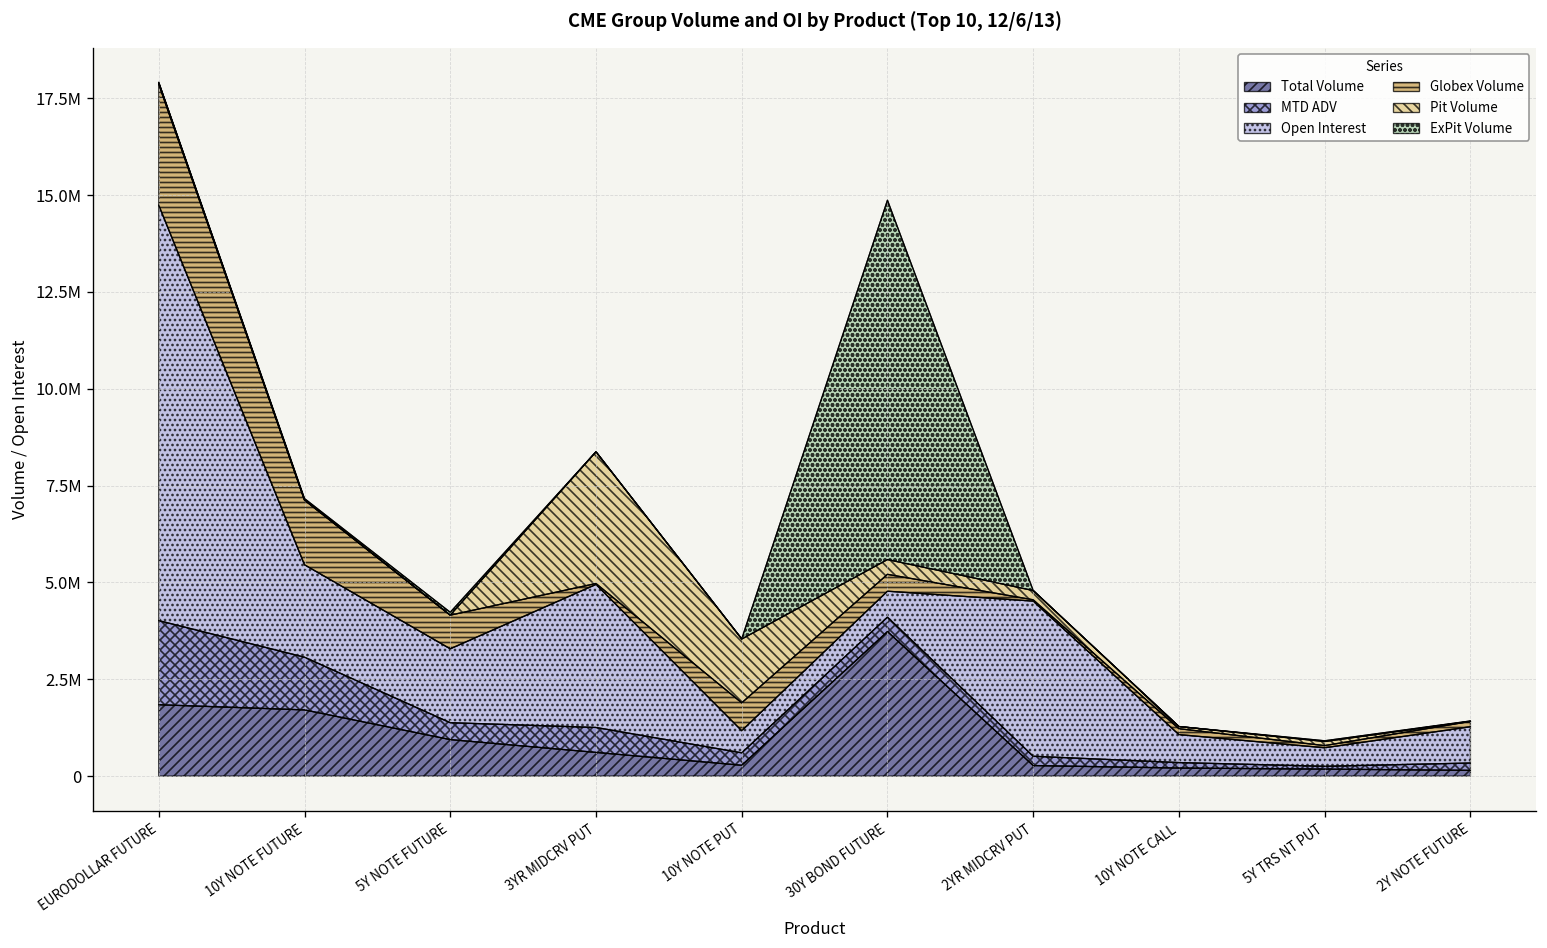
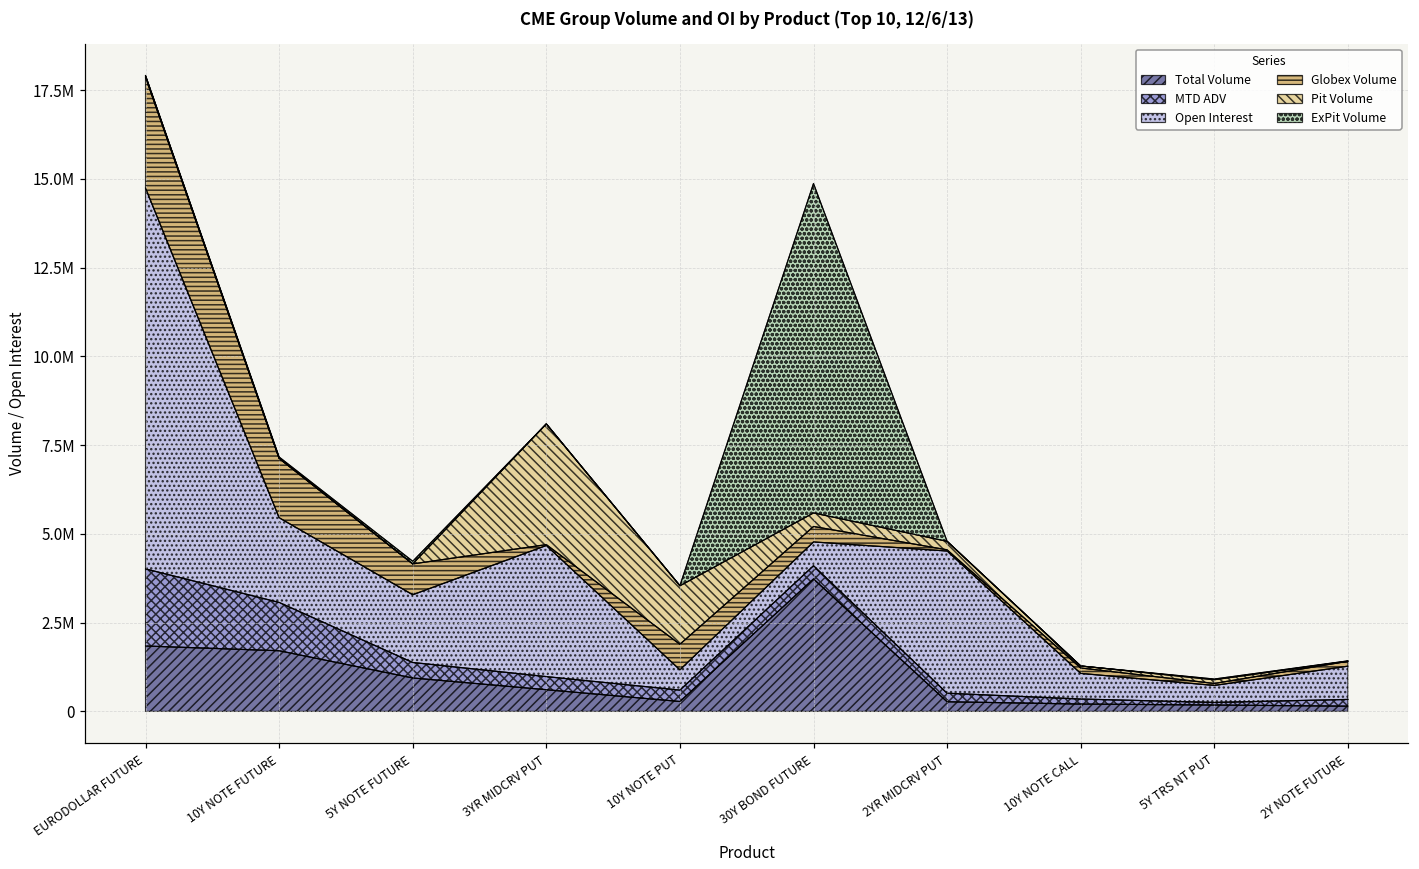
MTD ADV, 3YR MIDCRV PUT: 600000 -> 400000
